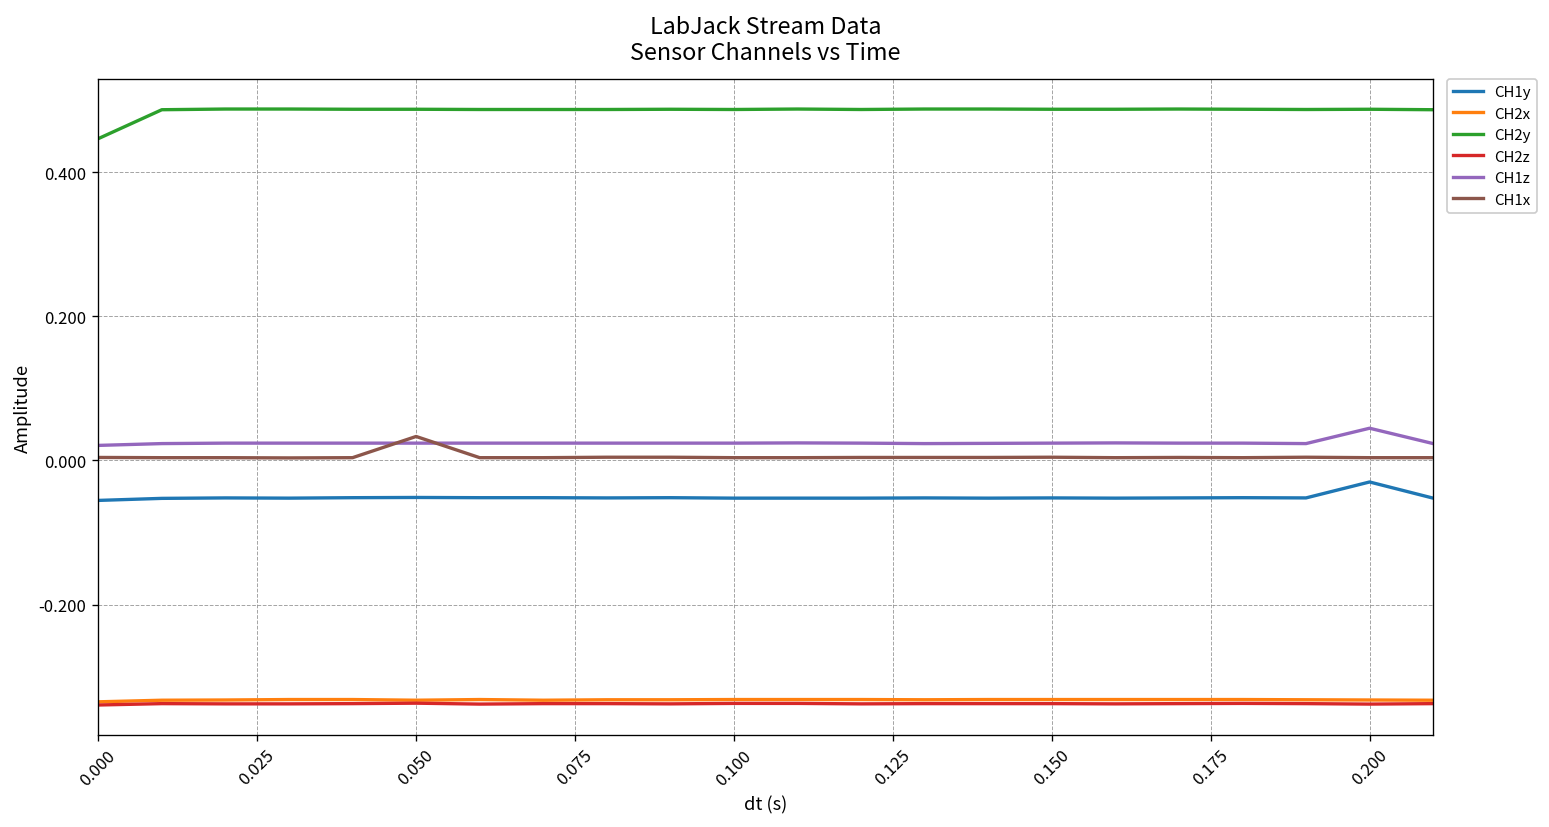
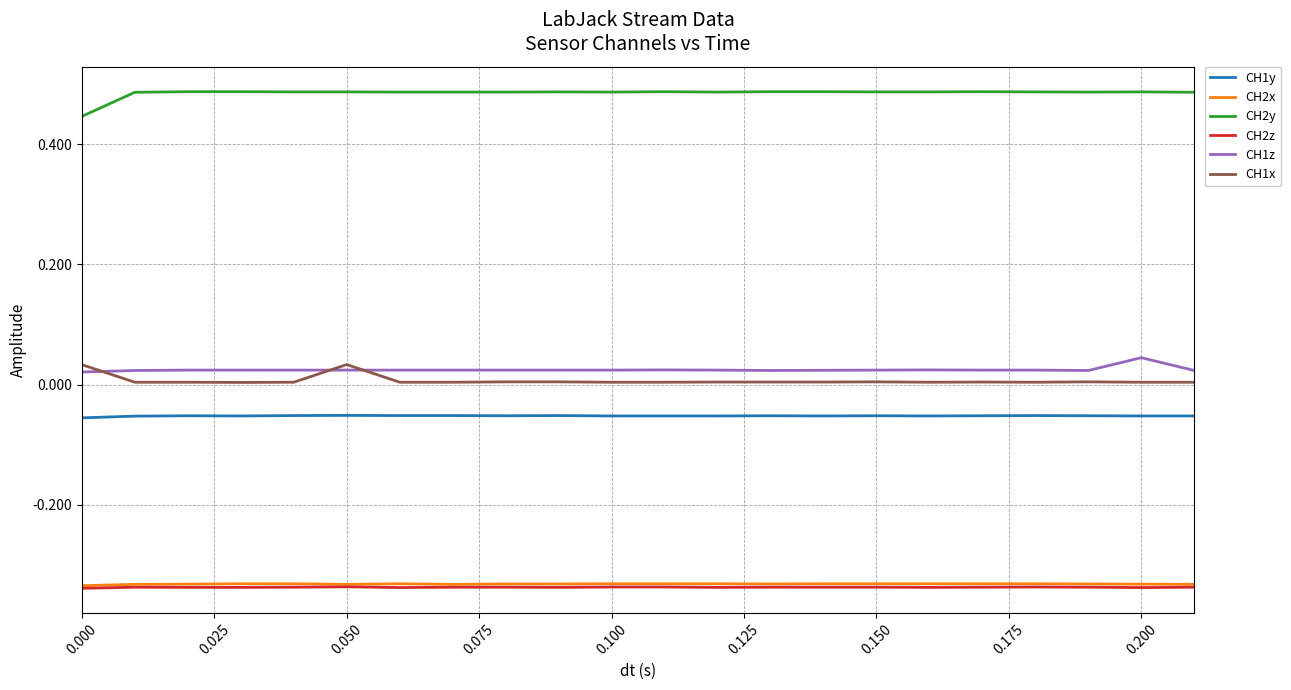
CH1x, 0.000: 0.00 -> 0.03
CH1y, 0.200: -0.03 -> -0.05
